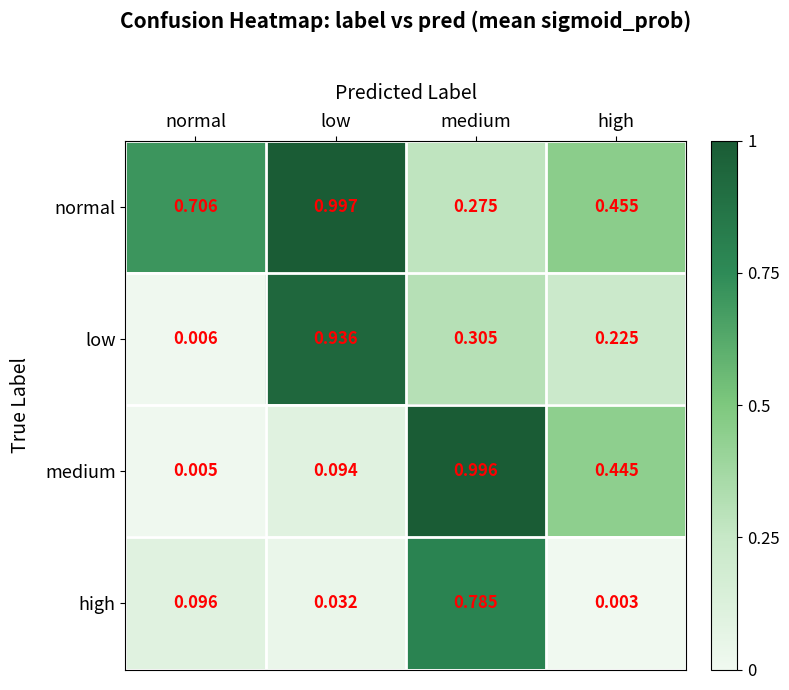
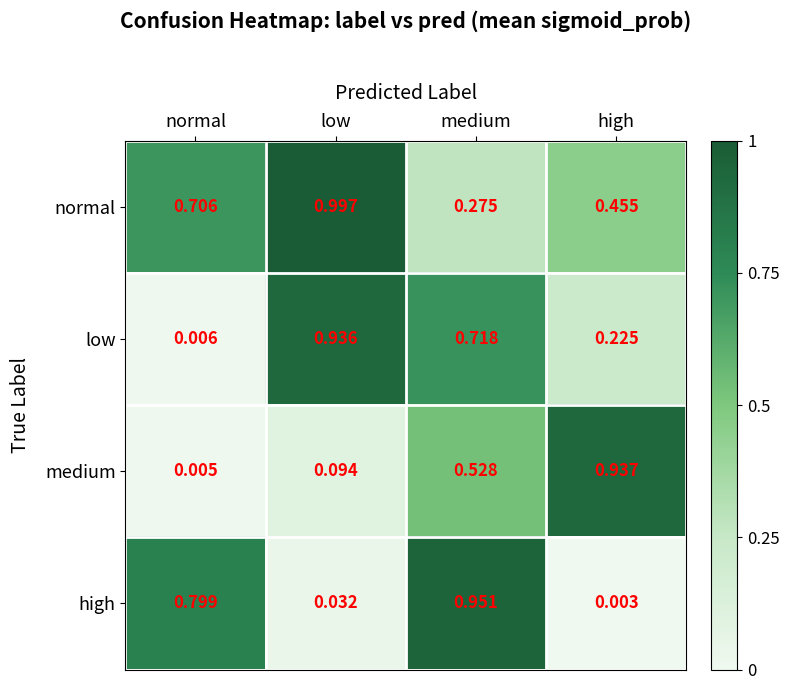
low, medium: 0.305 -> 0.718
medium, medium: 0.996 -> 0.528
medium, high: 0.445 -> 0.937
high, normal: 0.096 -> 0.799
high, medium: 0.785 -> 0.951
